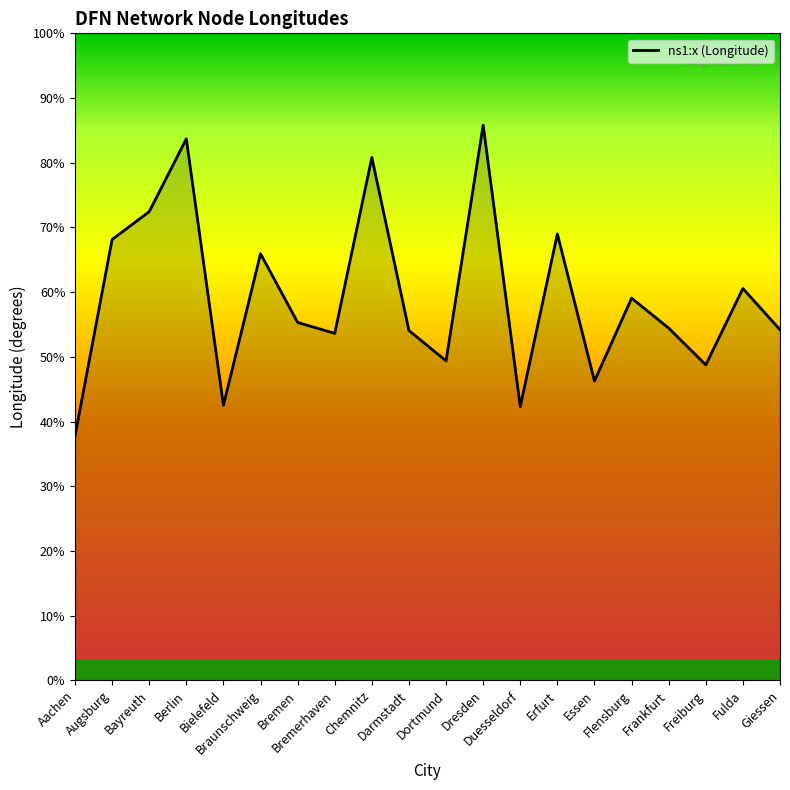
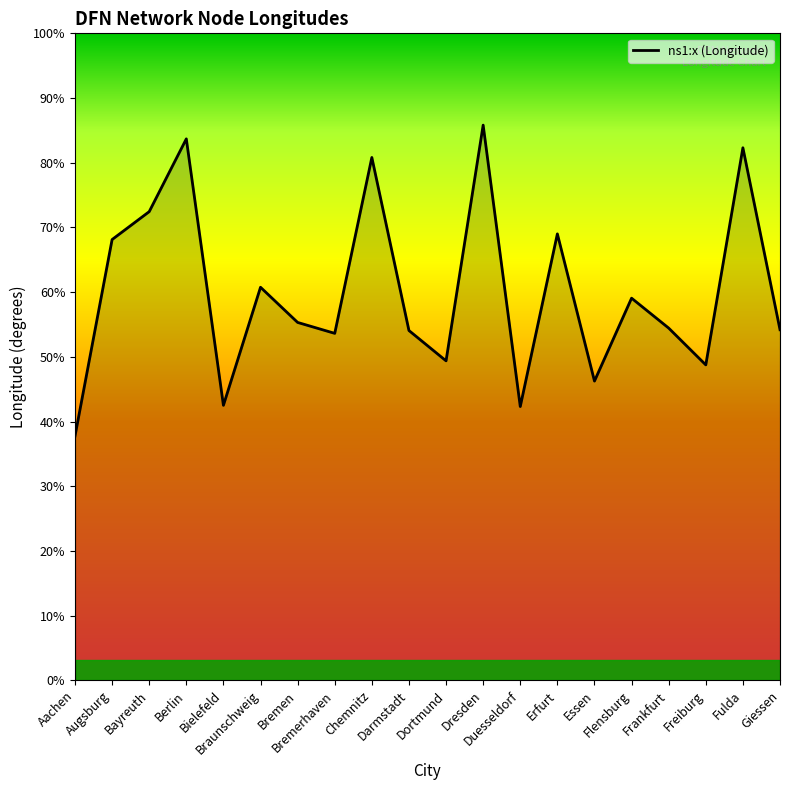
Braunschweig: 66% -> 61%
Fulda: 61% -> 82%
